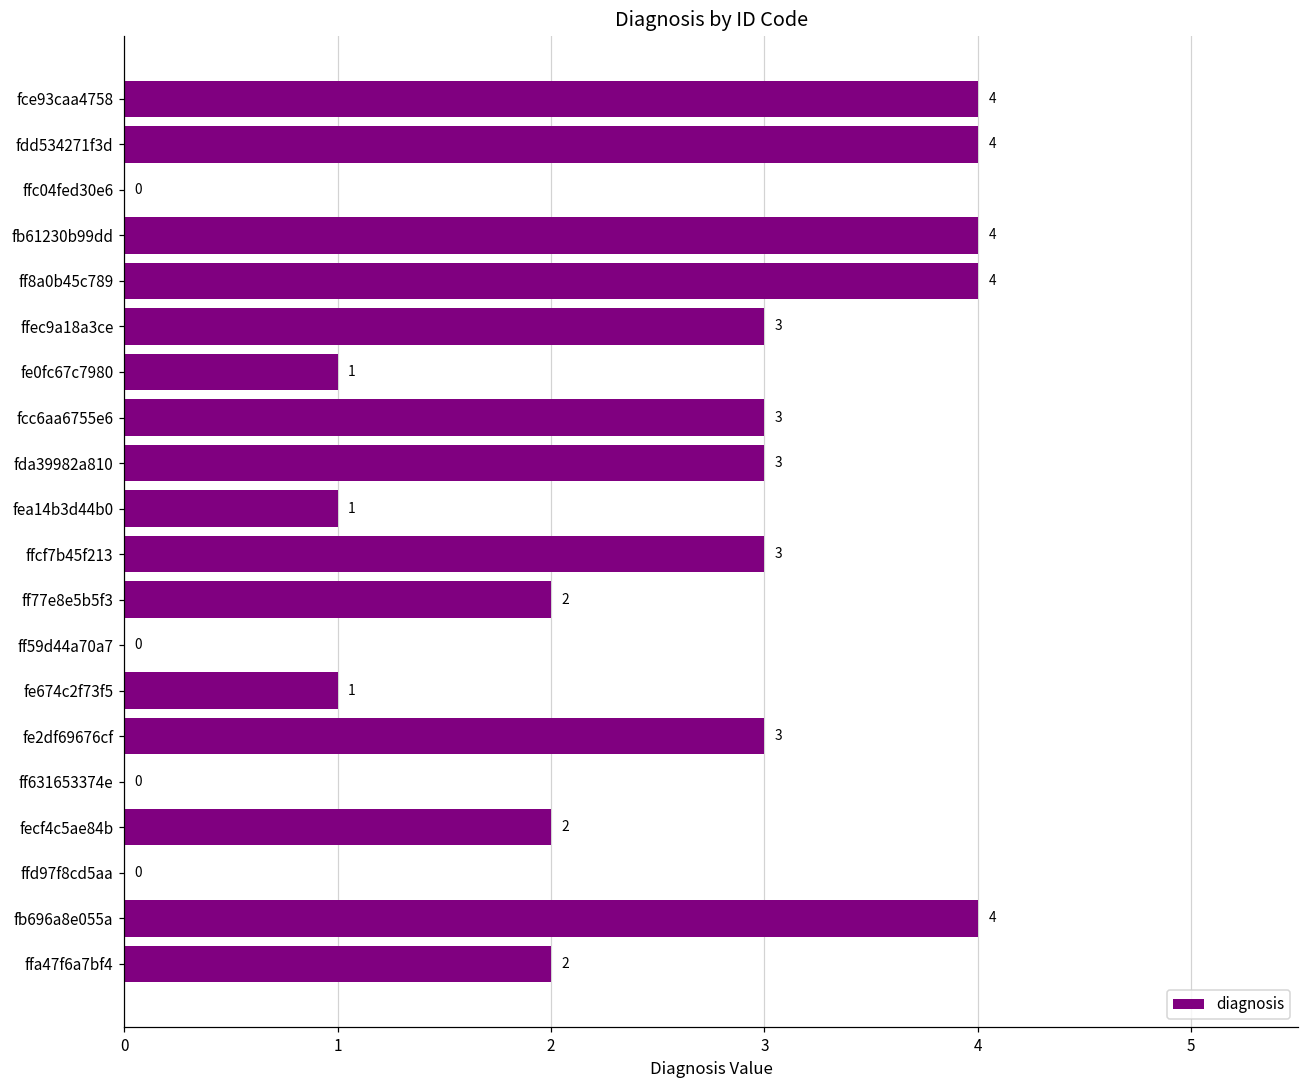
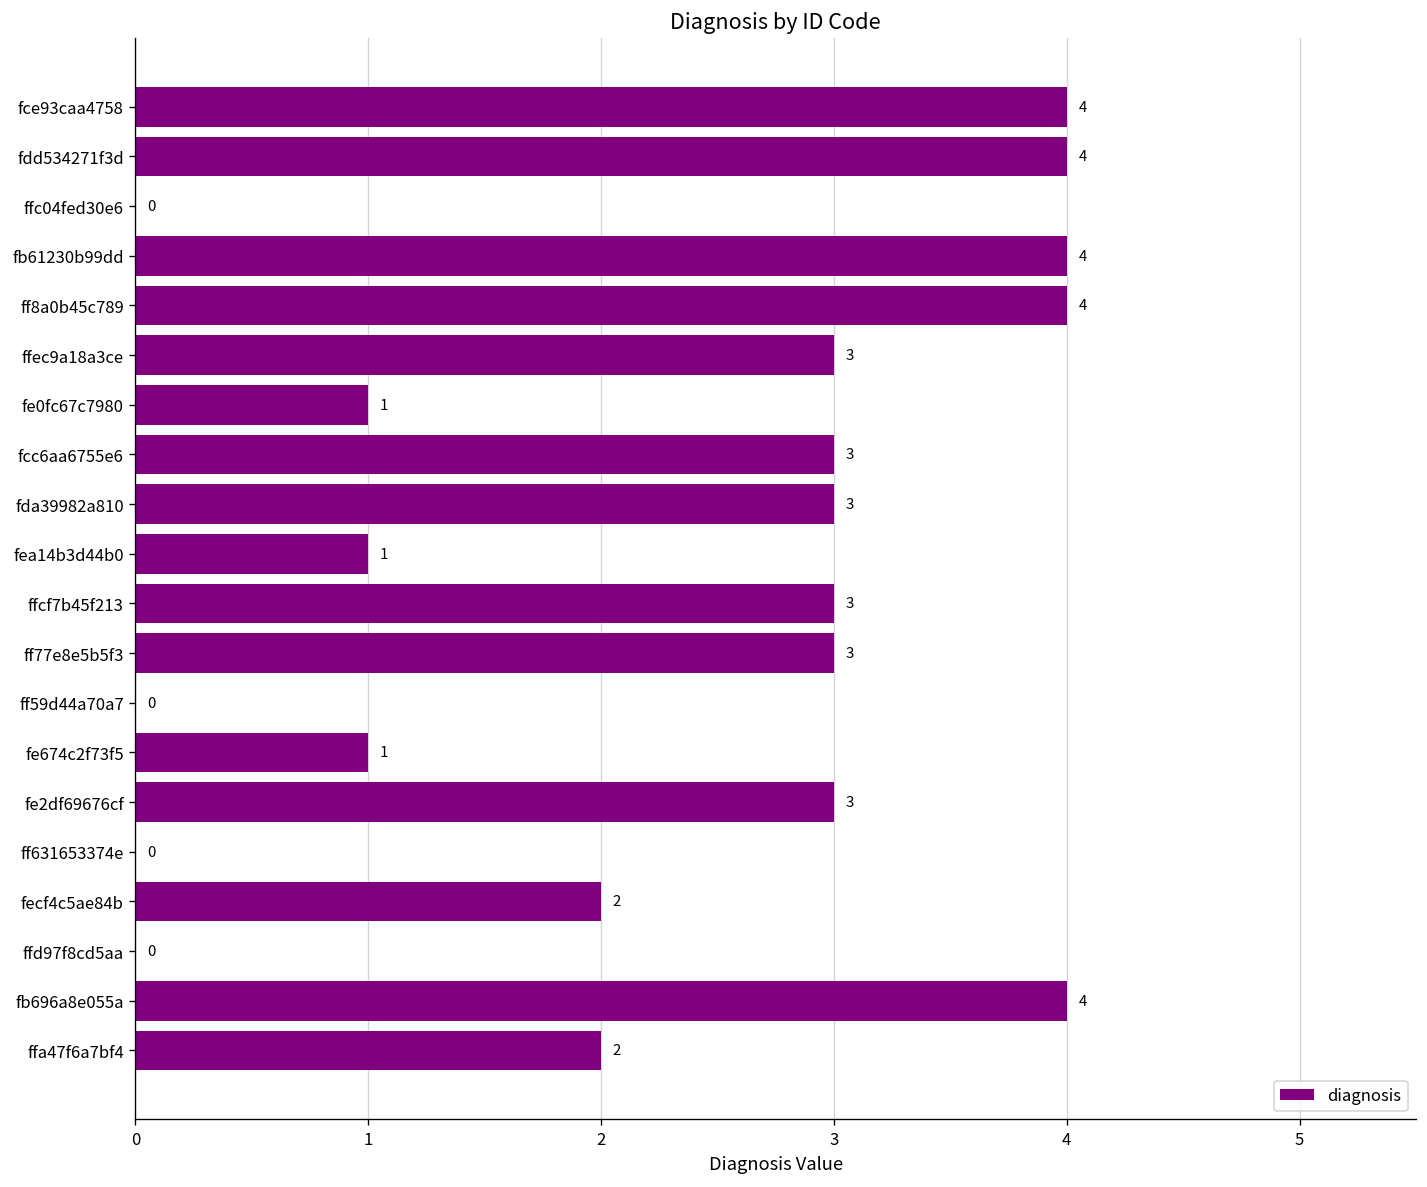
ff77e8e5b5f3: 2 -> 3
